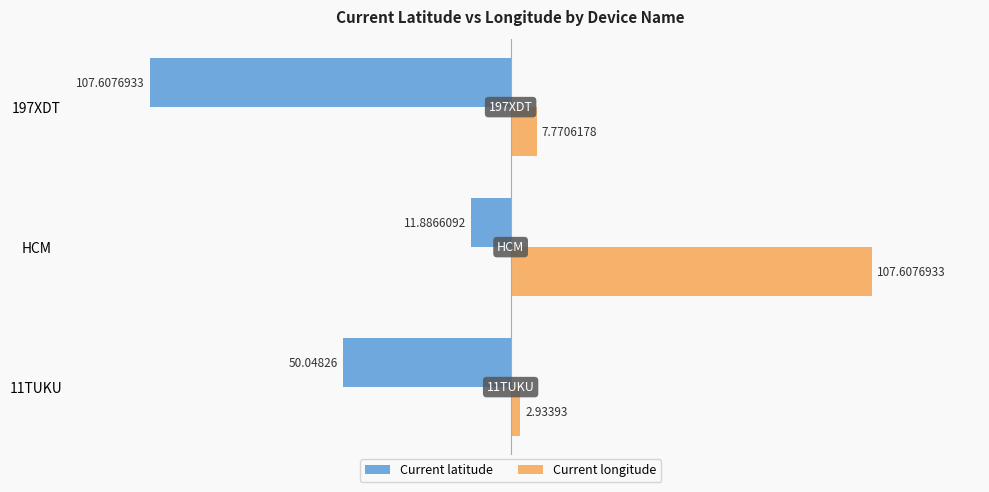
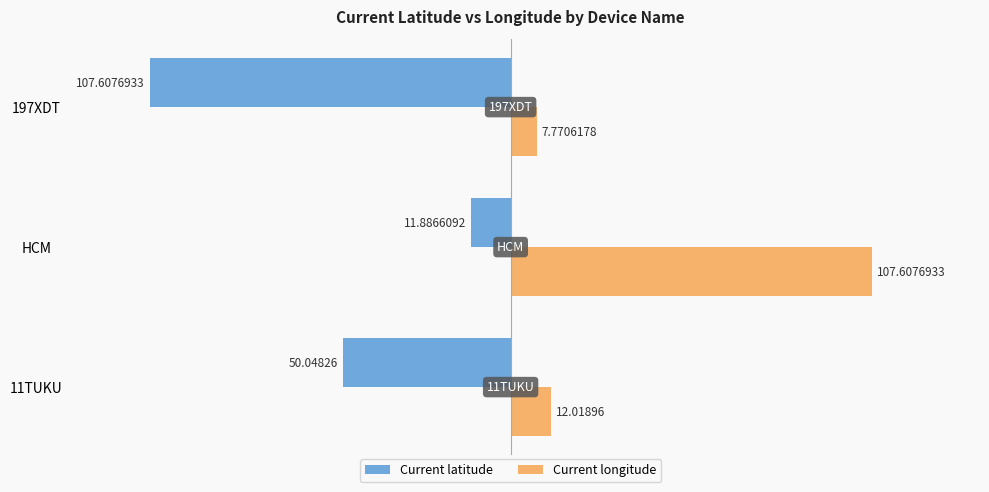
Current longitude, 11TUKU: 2.93393 -> 12.01896
